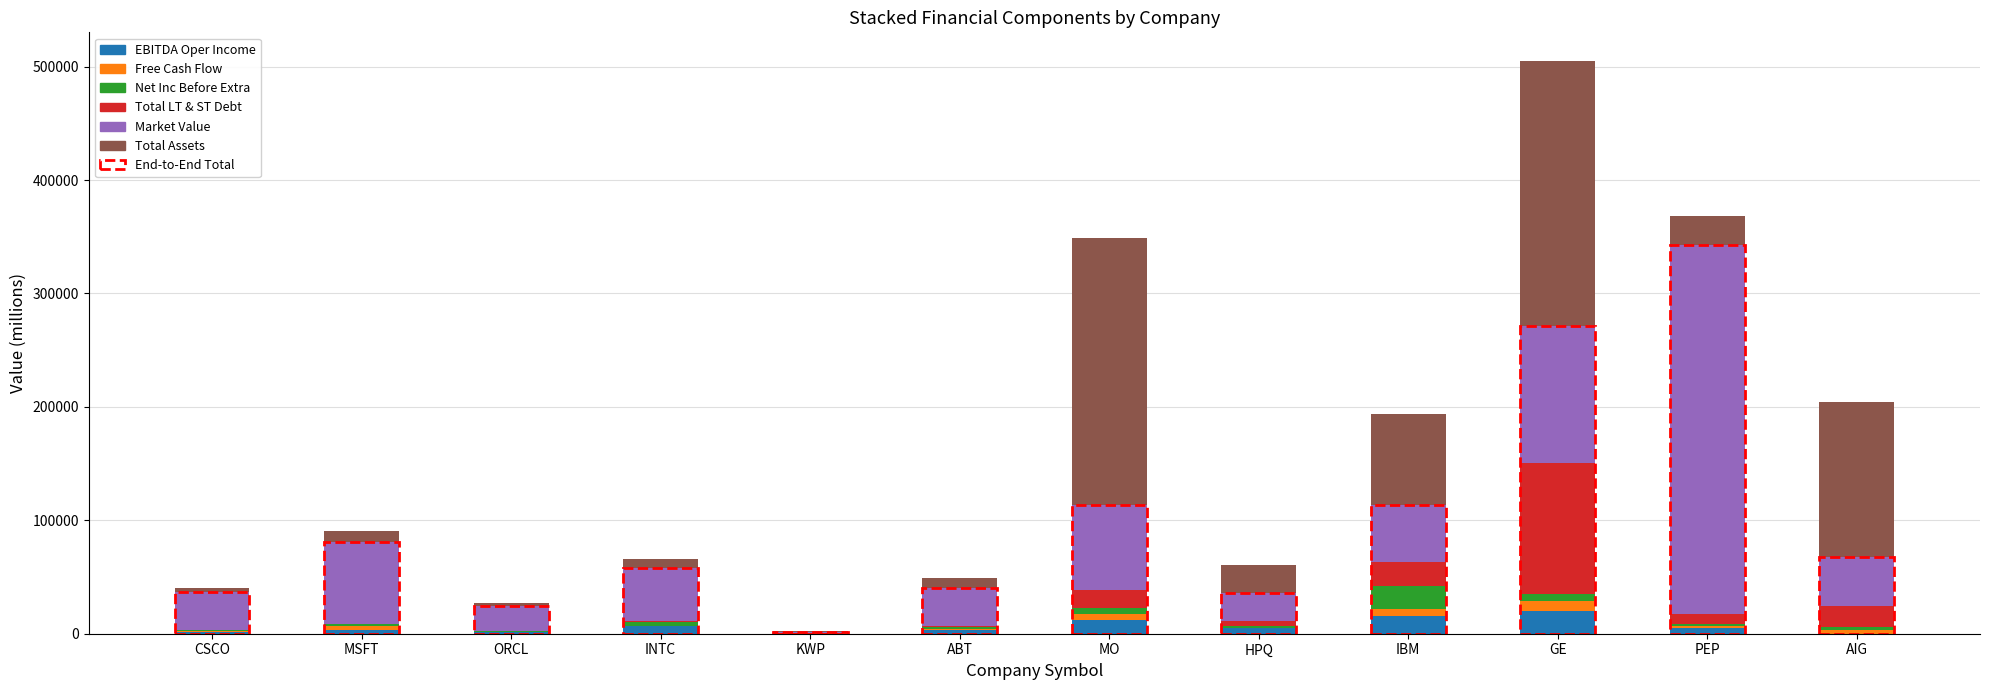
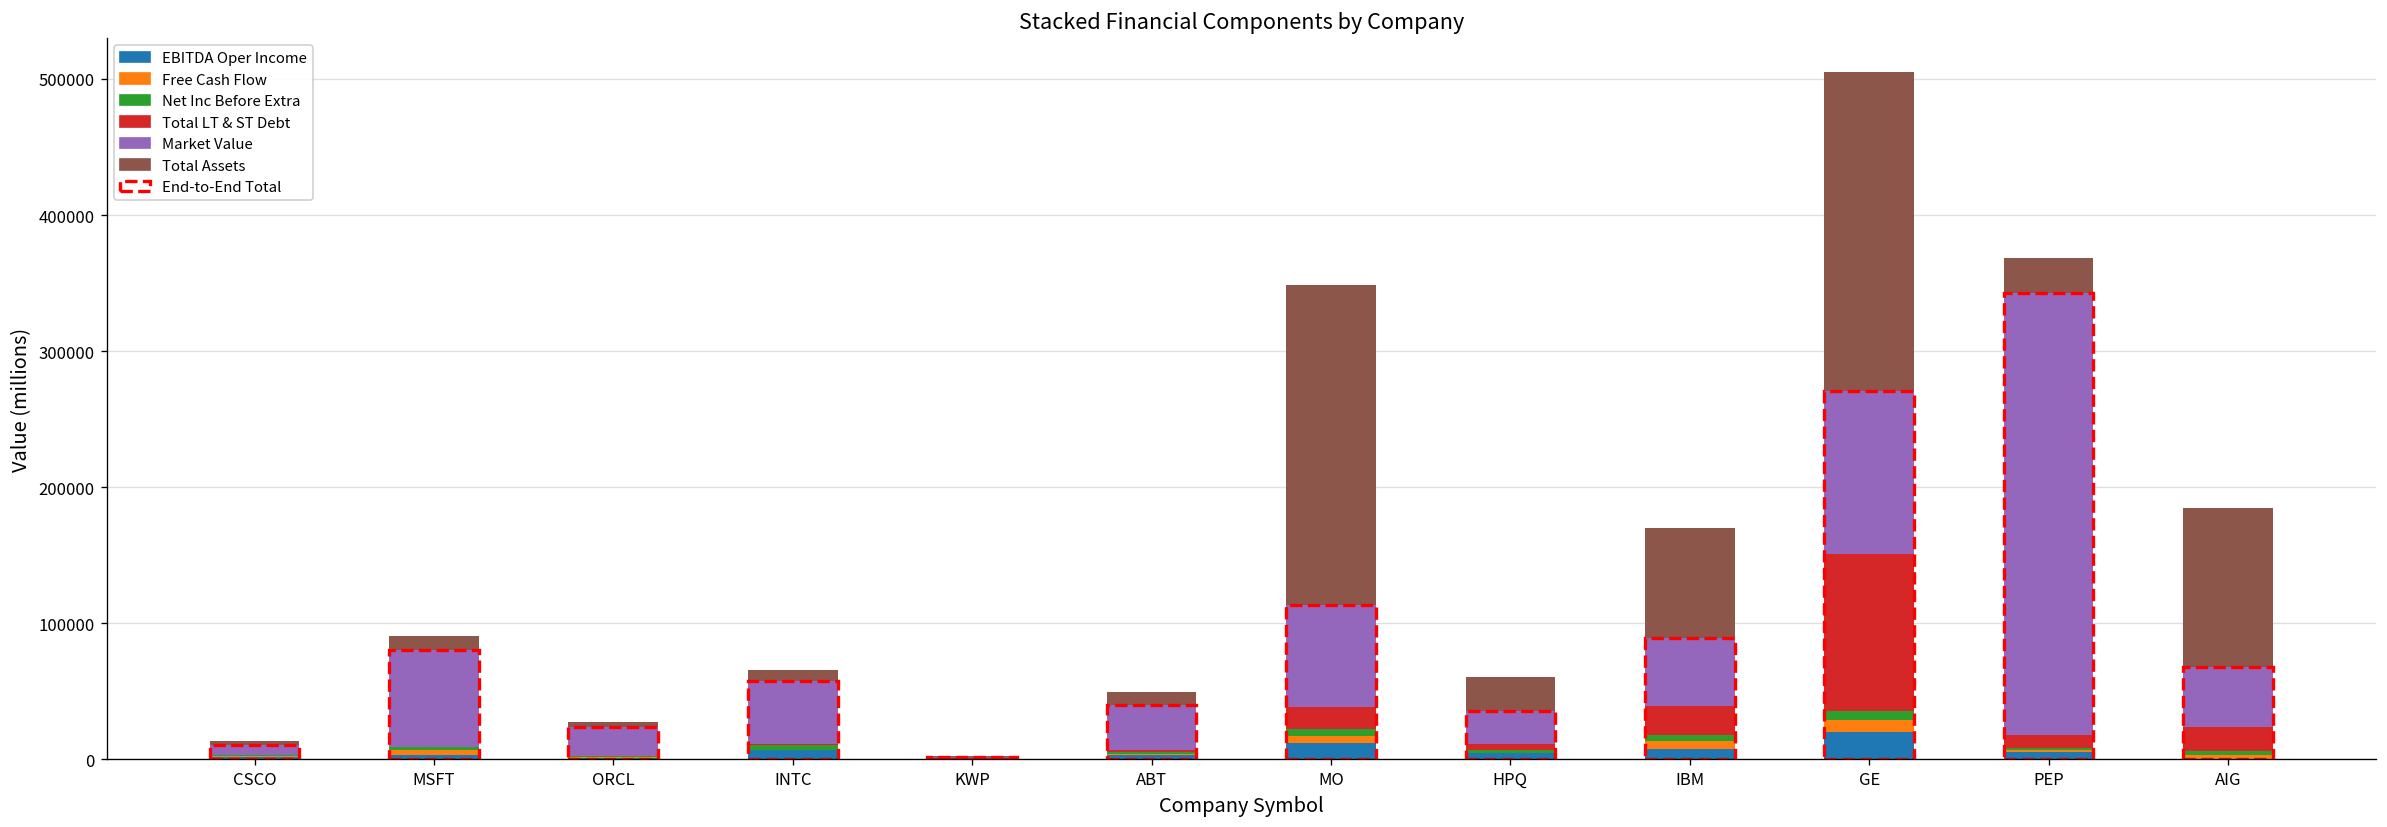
Market Value, CSCO: 33000 -> 7000
EBITDA Oper Income, IBM: 16000 -> 8000
Net Inc Before Extra, IBM: 20000 -> 4000
Total Assets, AIG: 137000 -> 117000
